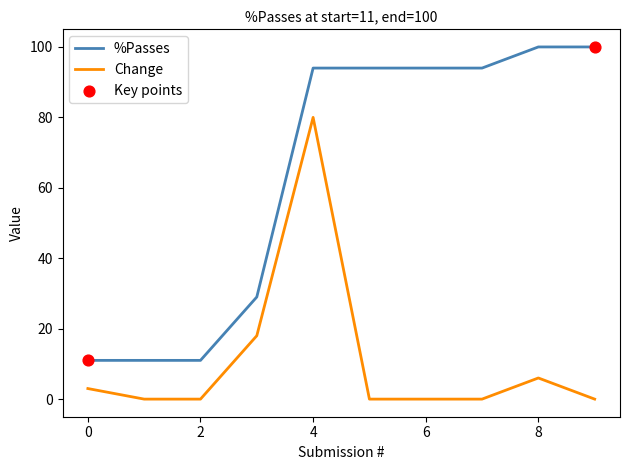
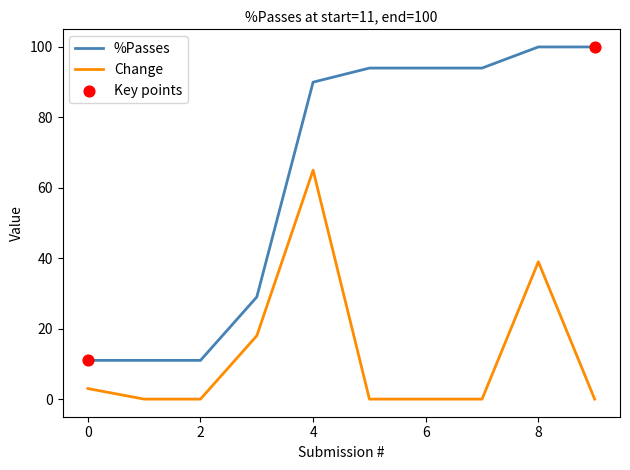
%Passes, 4: 94 -> 90
Change, 4: 80 -> 65
Change, 8: 6 -> 39
